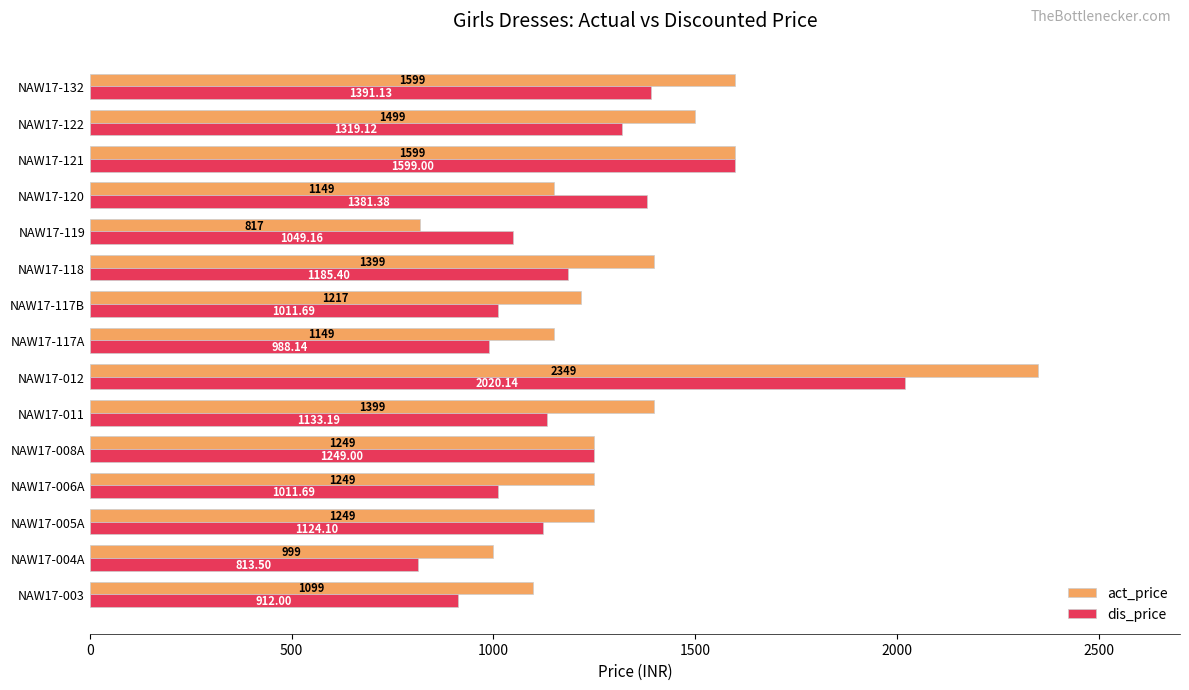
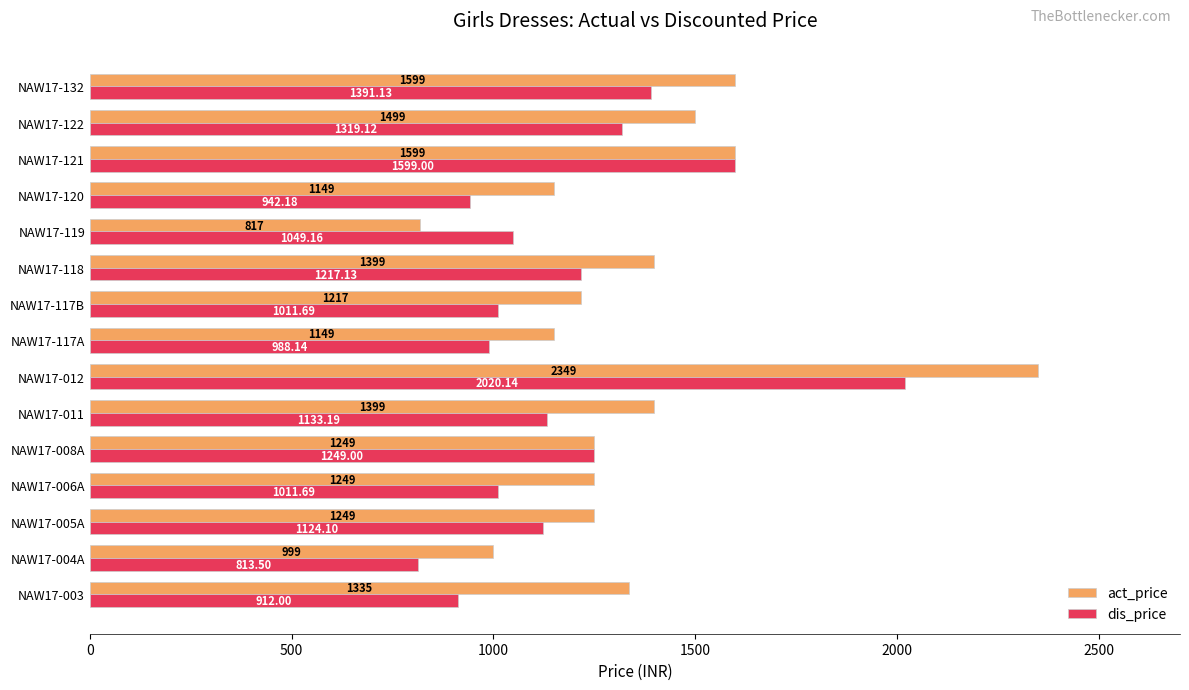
dis_price, NAW17-120: 1381.38 -> 942.18
dis_price, NAW17-118: 1185.40 -> 1217.13
act_price, NAW17-003: 1099 -> 1335
